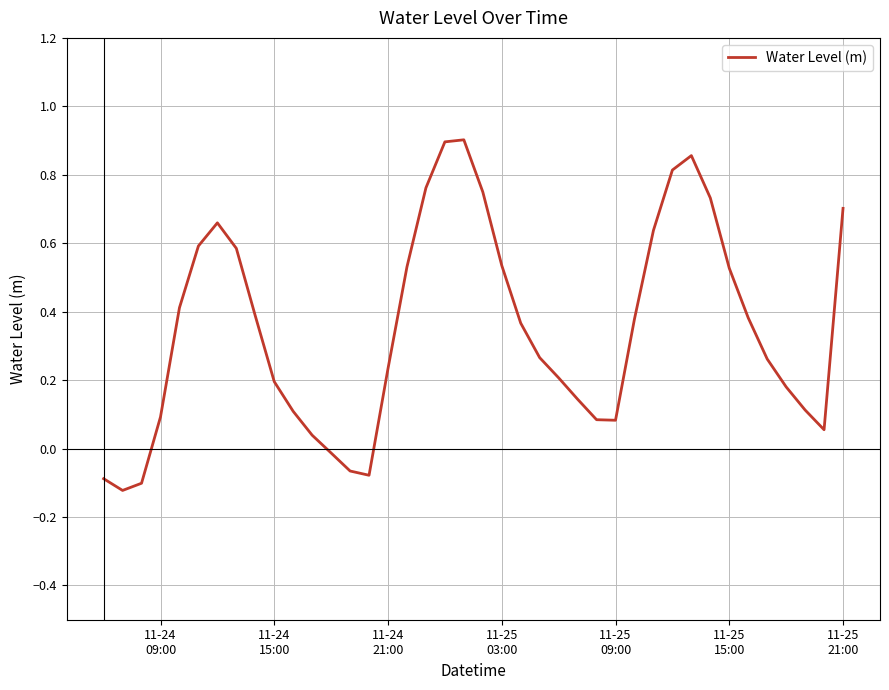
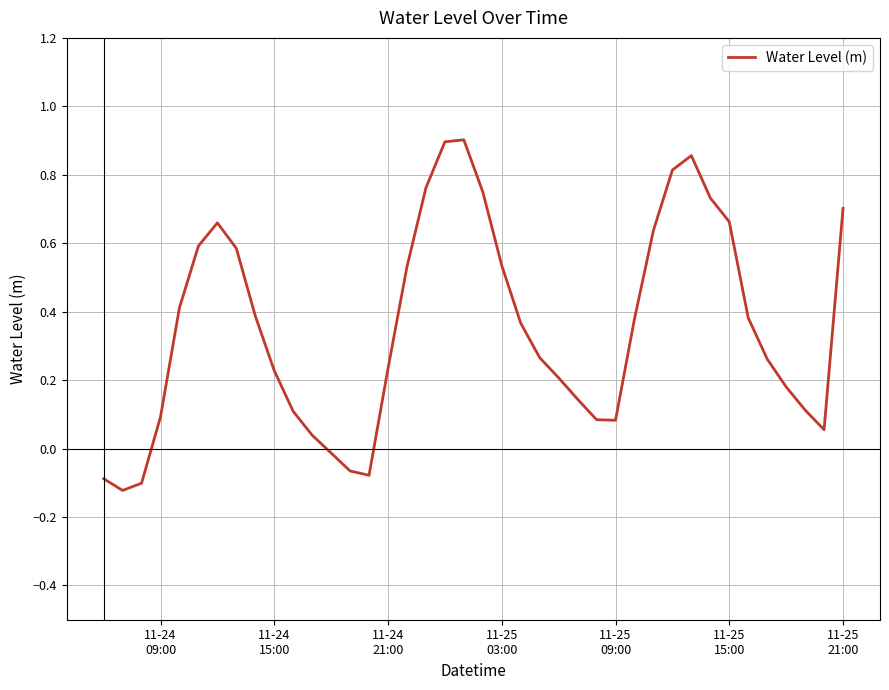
11-24 15:00: 0.20 -> 0.23
11-25 15:00: 0.53 -> 0.66
